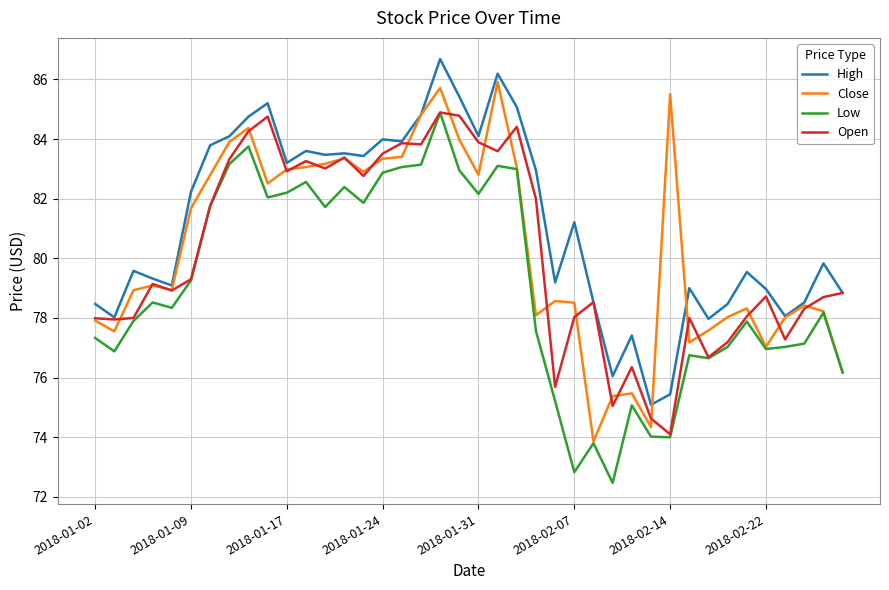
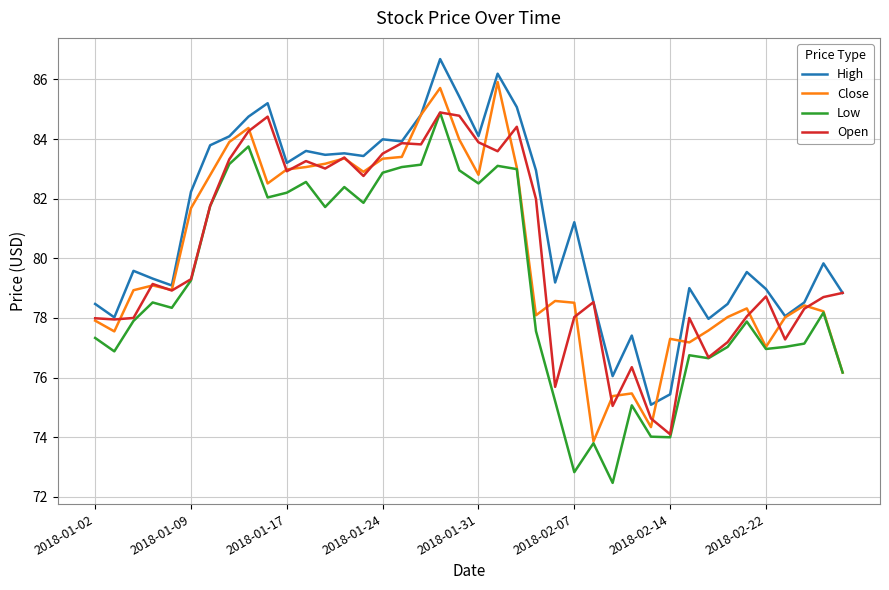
Low, 2018-01-31: 82.2 -> 82.5
Close, 2018-02-14: 85.5 -> 77.3
